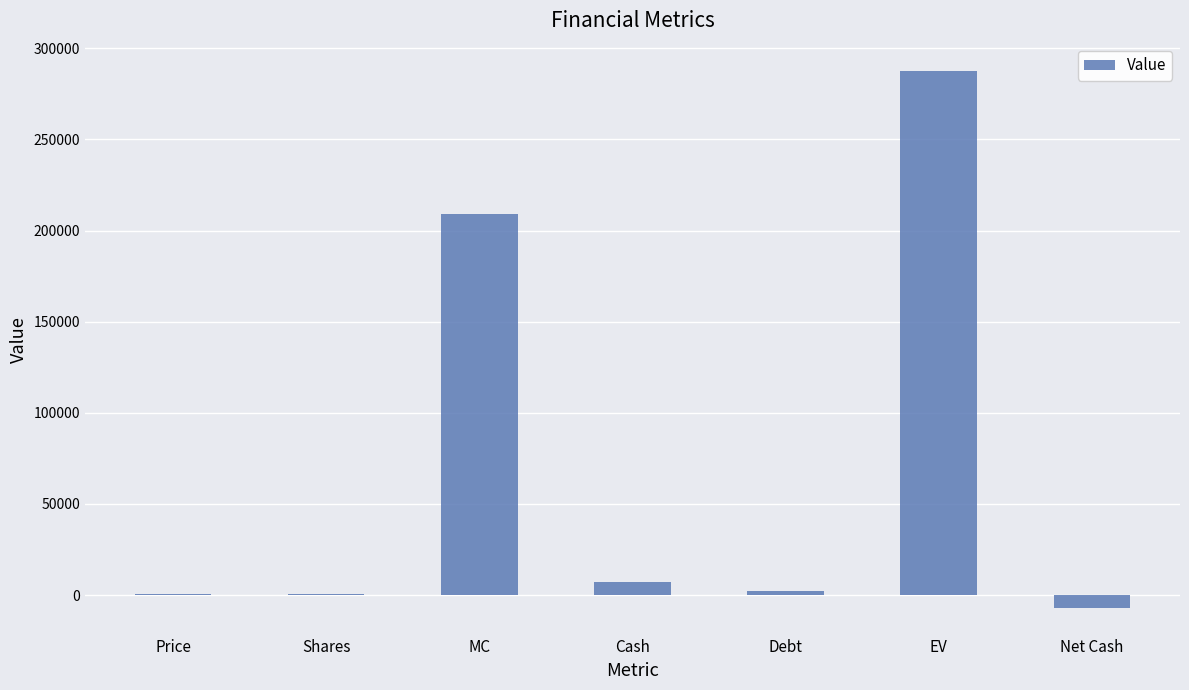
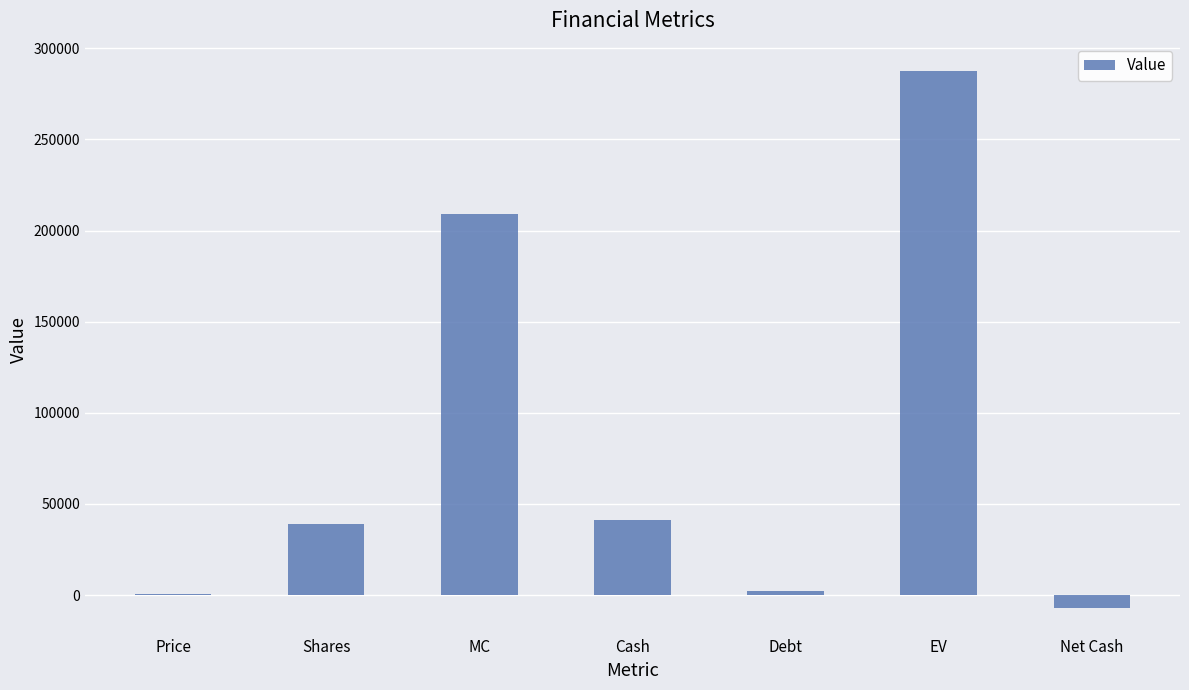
Shares: 0 -> 39000
Cash: 7000 -> 41000
